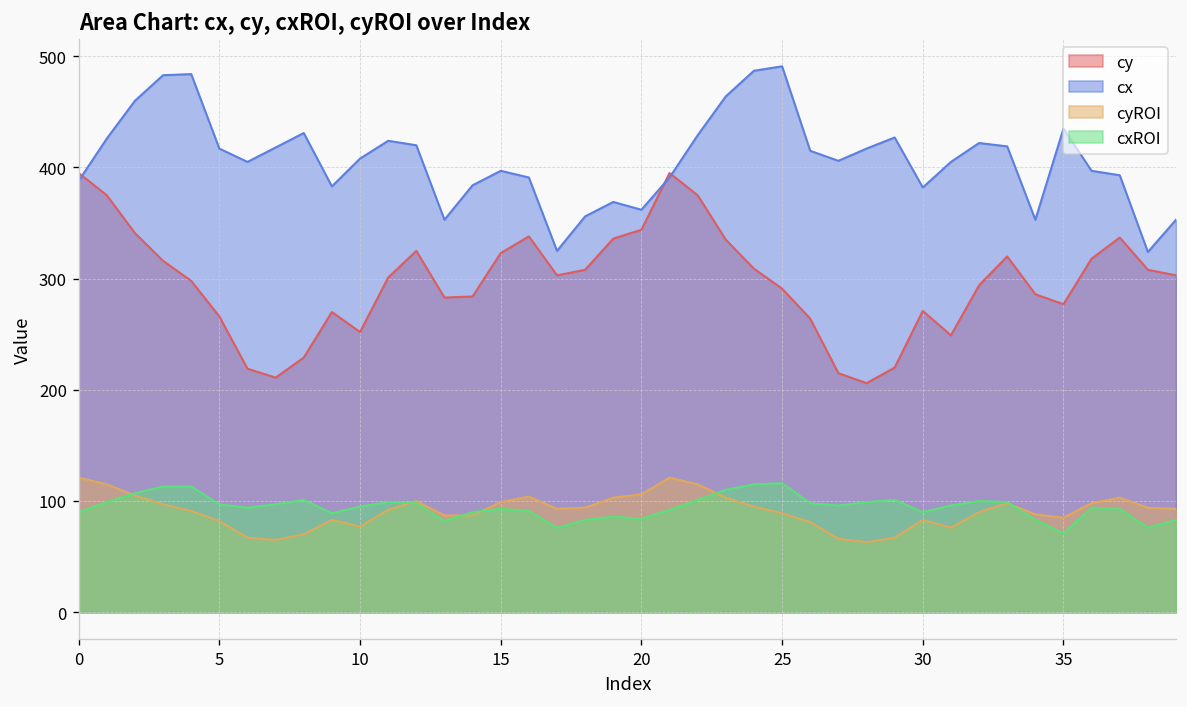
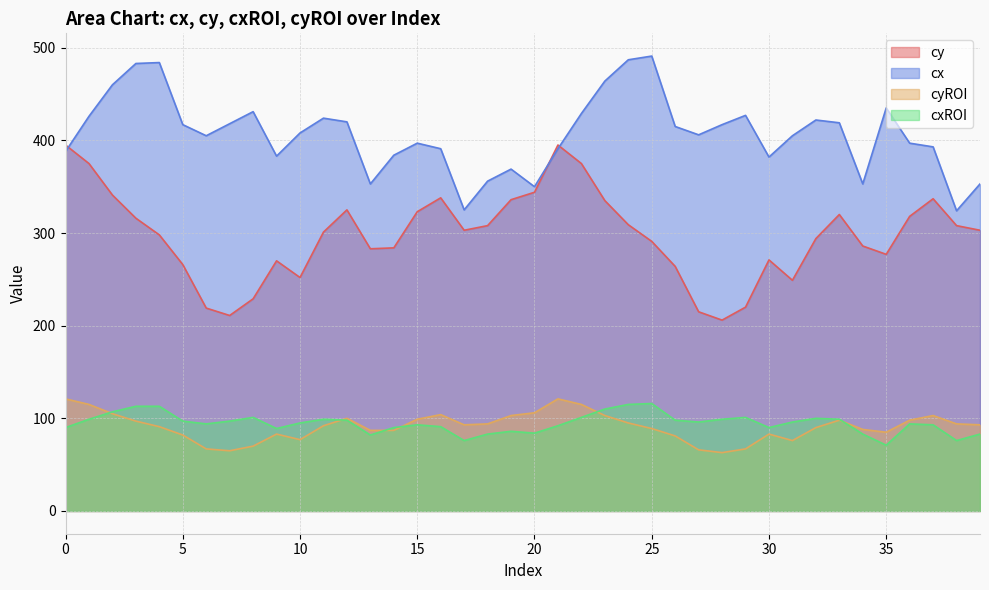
cx, 20: 360 -> 350
